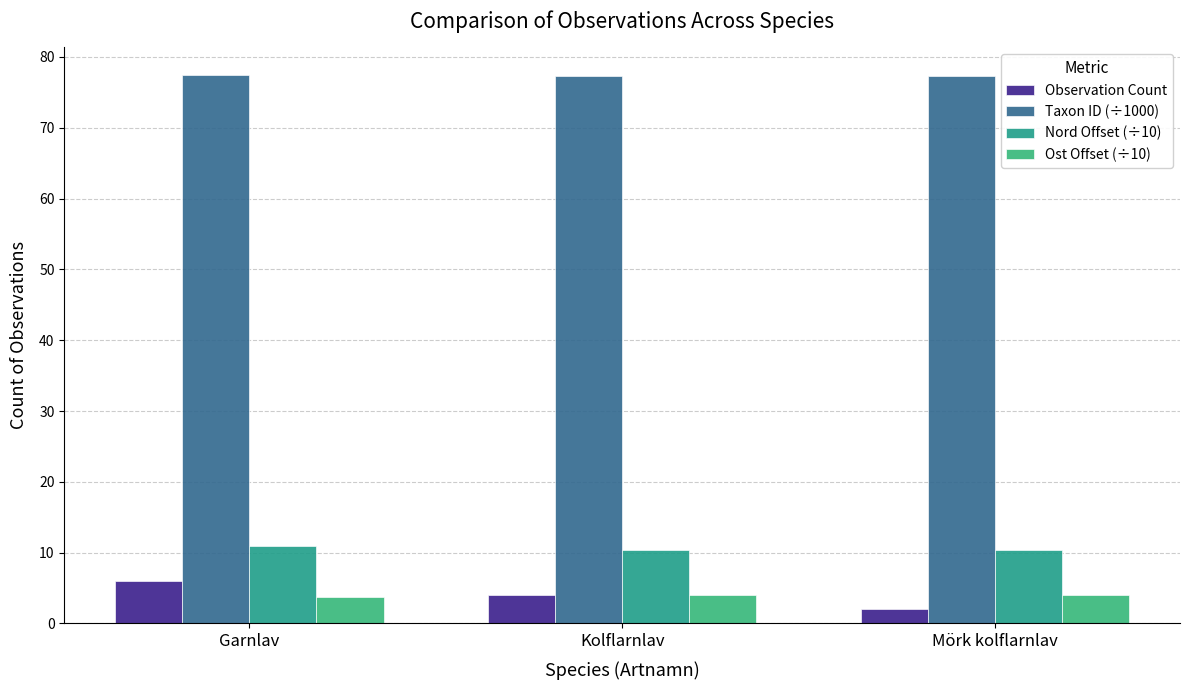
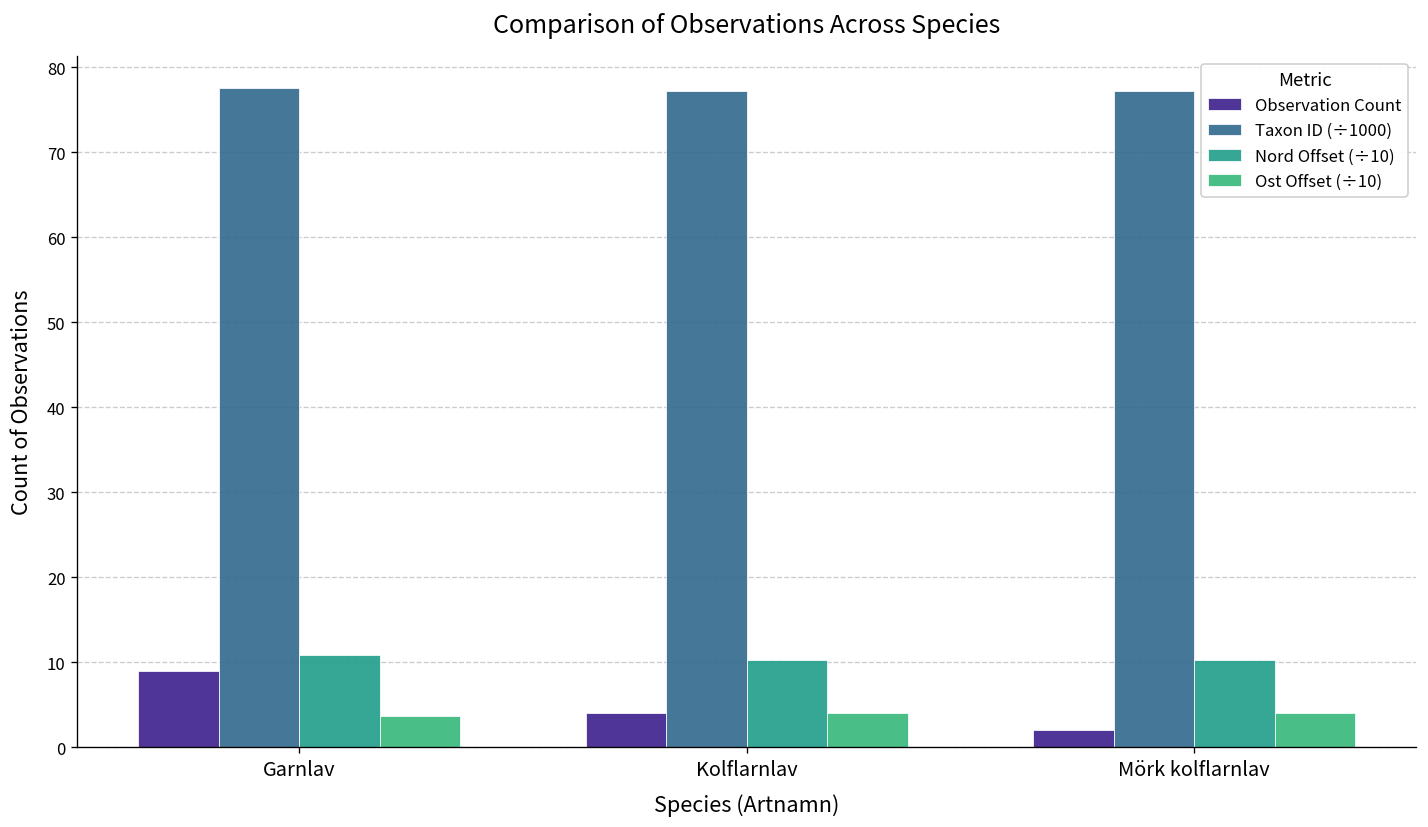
Observation Count, Garnlav: 6 -> 9
